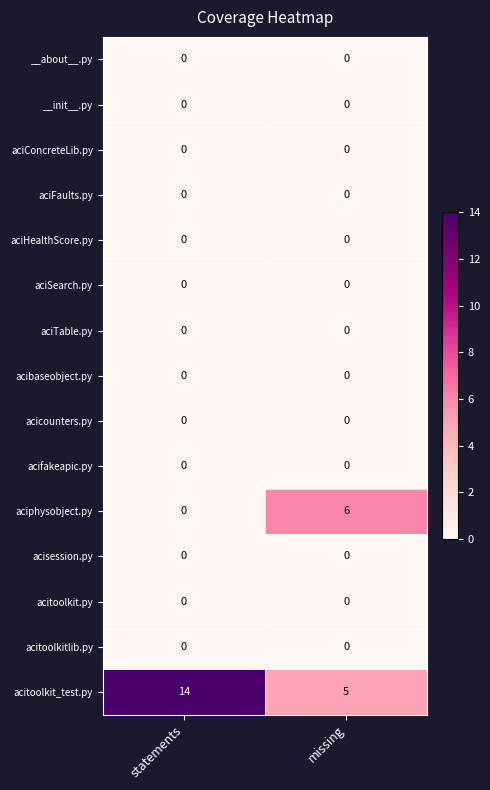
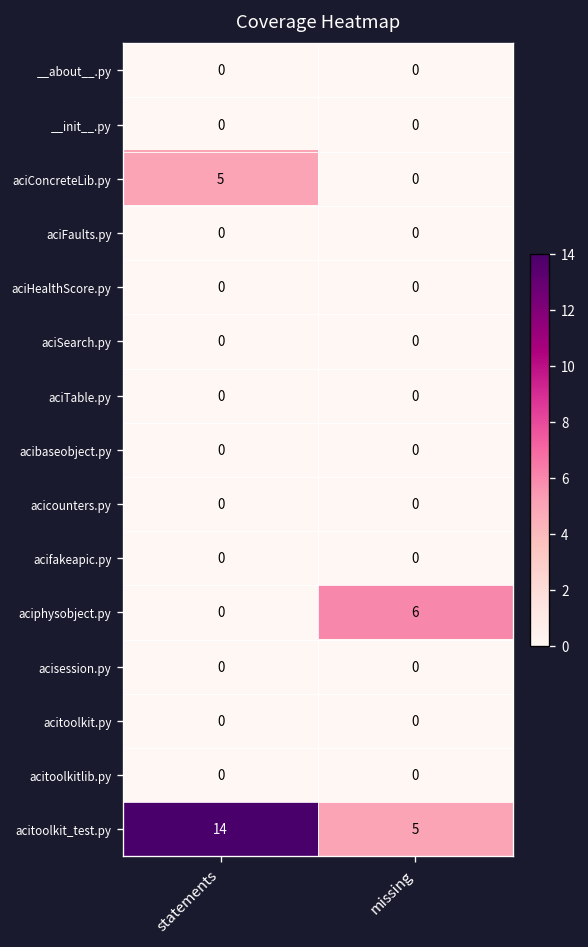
aciConcreteLib.py, statements: 0 -> 5
